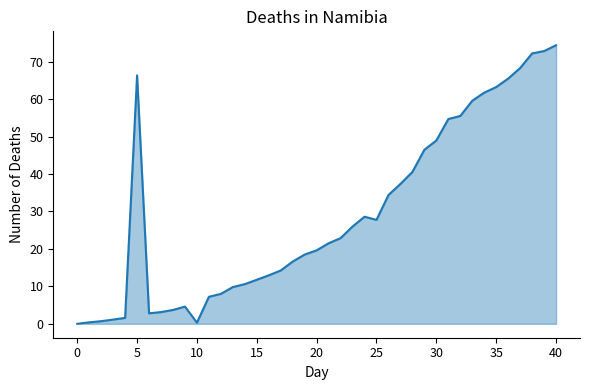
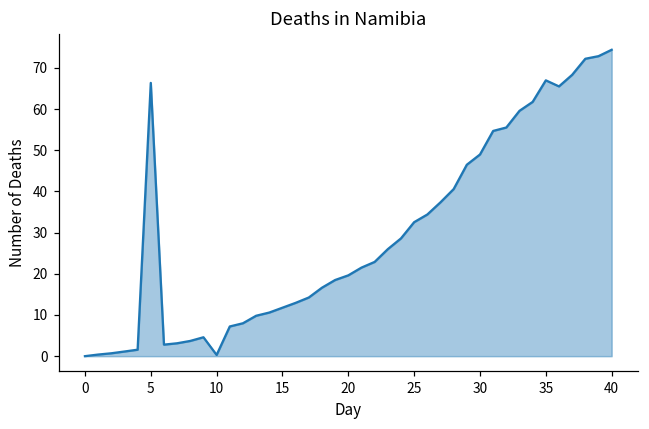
25: 28 -> 33
35: 63 -> 67
